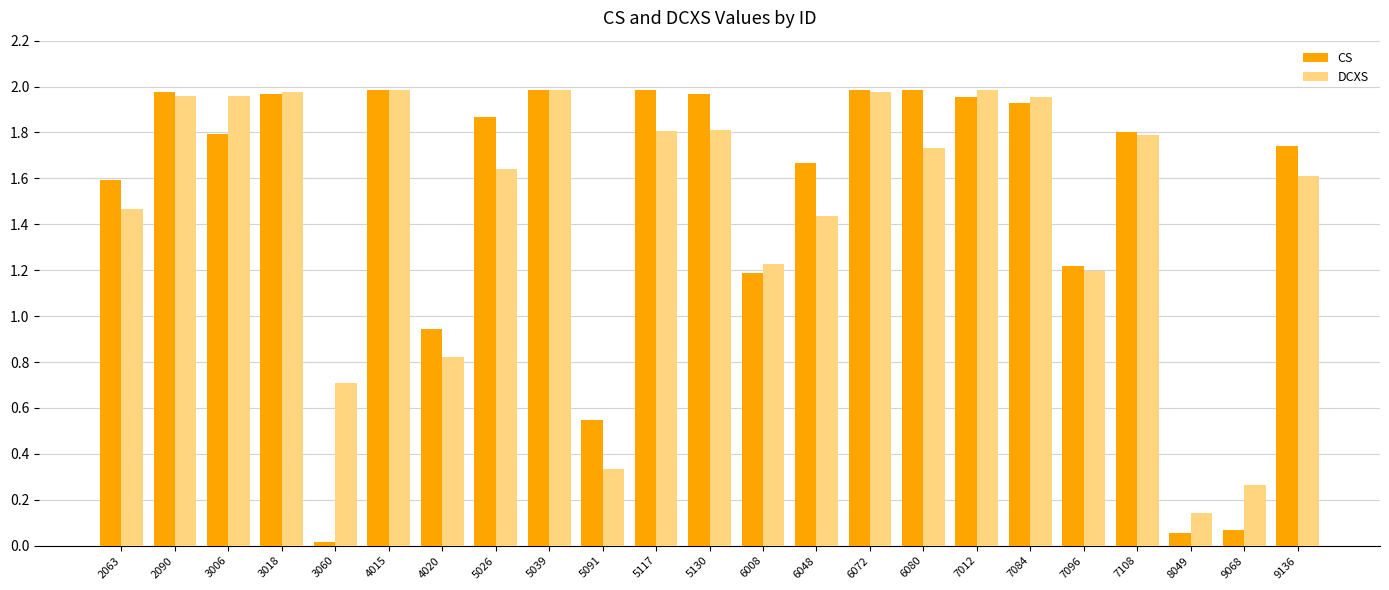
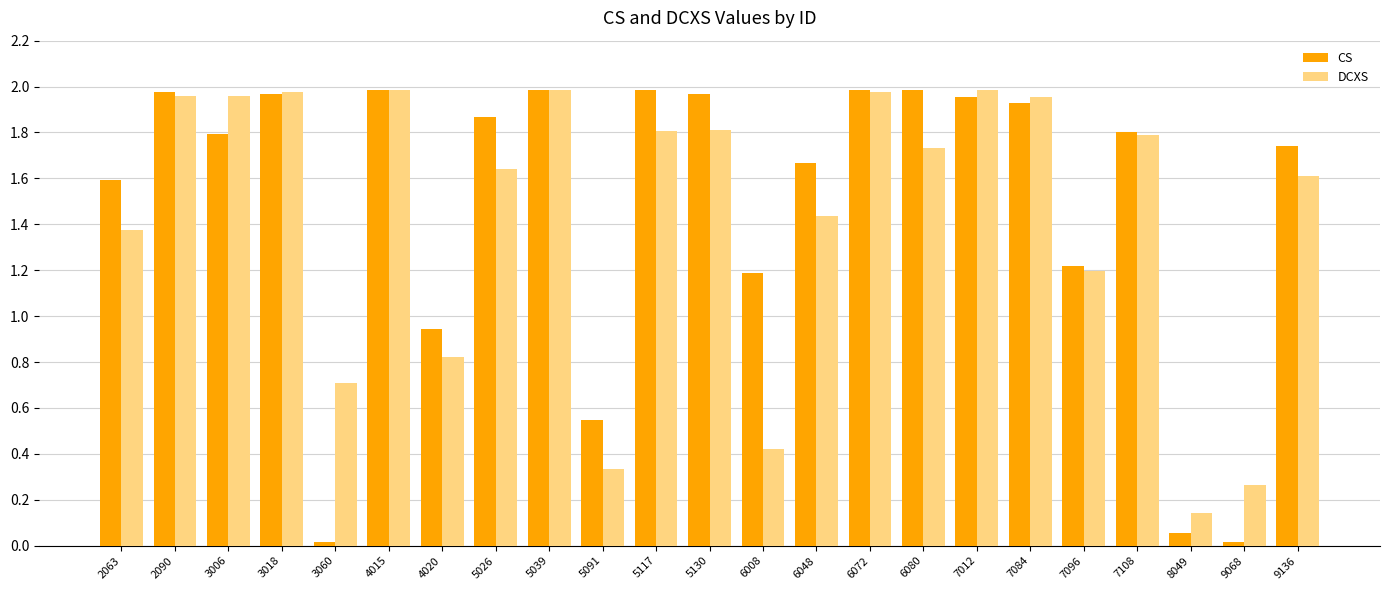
DCXS, 2063: 1.47 -> 1.38
DCXS, 6008: 1.23 -> 0.42
CS, 9068: 0.07 -> 0.02
